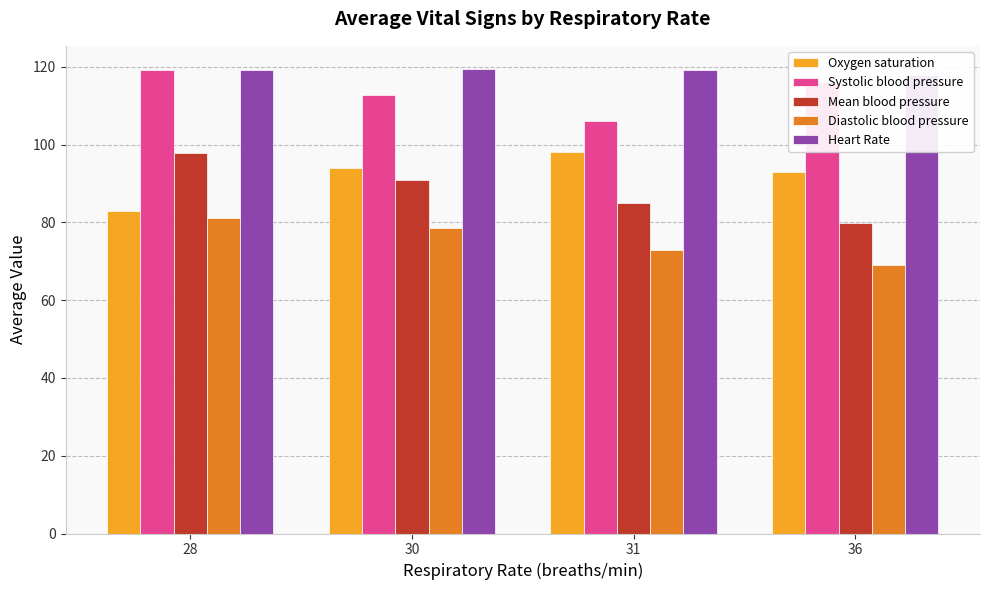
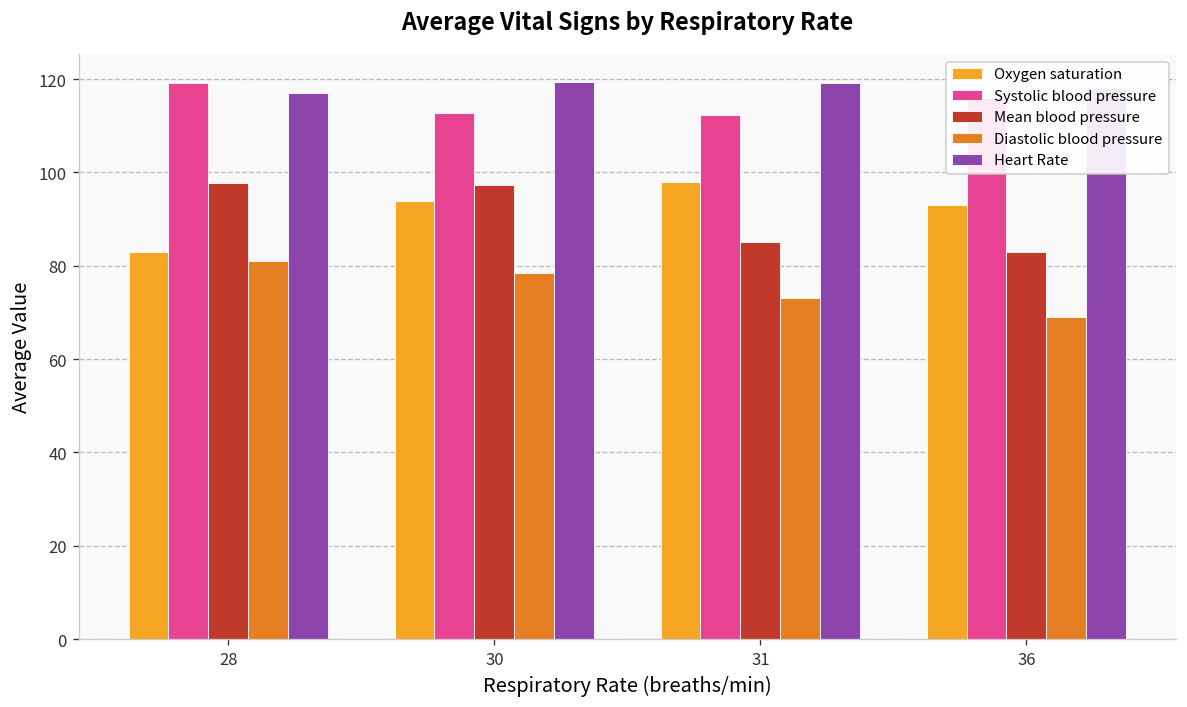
Heart Rate, 28: 119 -> 117
Mean blood pressure, 30: 91 -> 97
Systolic blood pressure, 31: 106 -> 112
Mean blood pressure, 36: 80 -> 83
